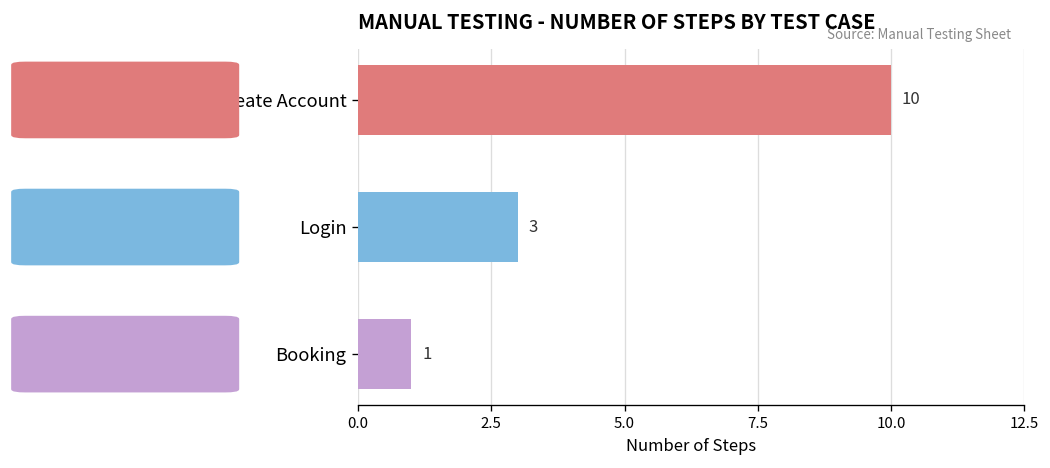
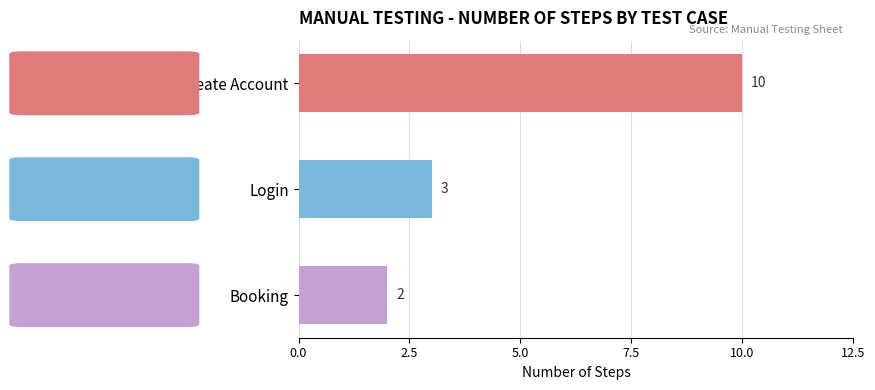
Booking: 1 -> 2
